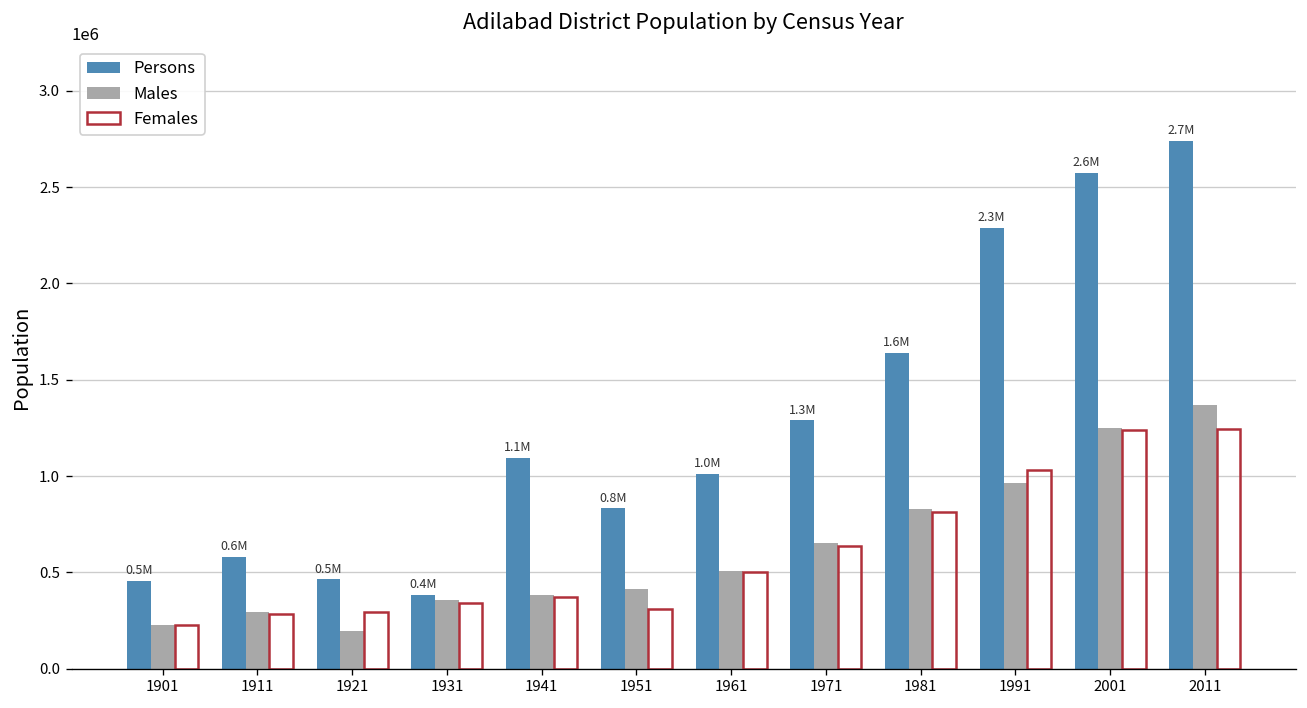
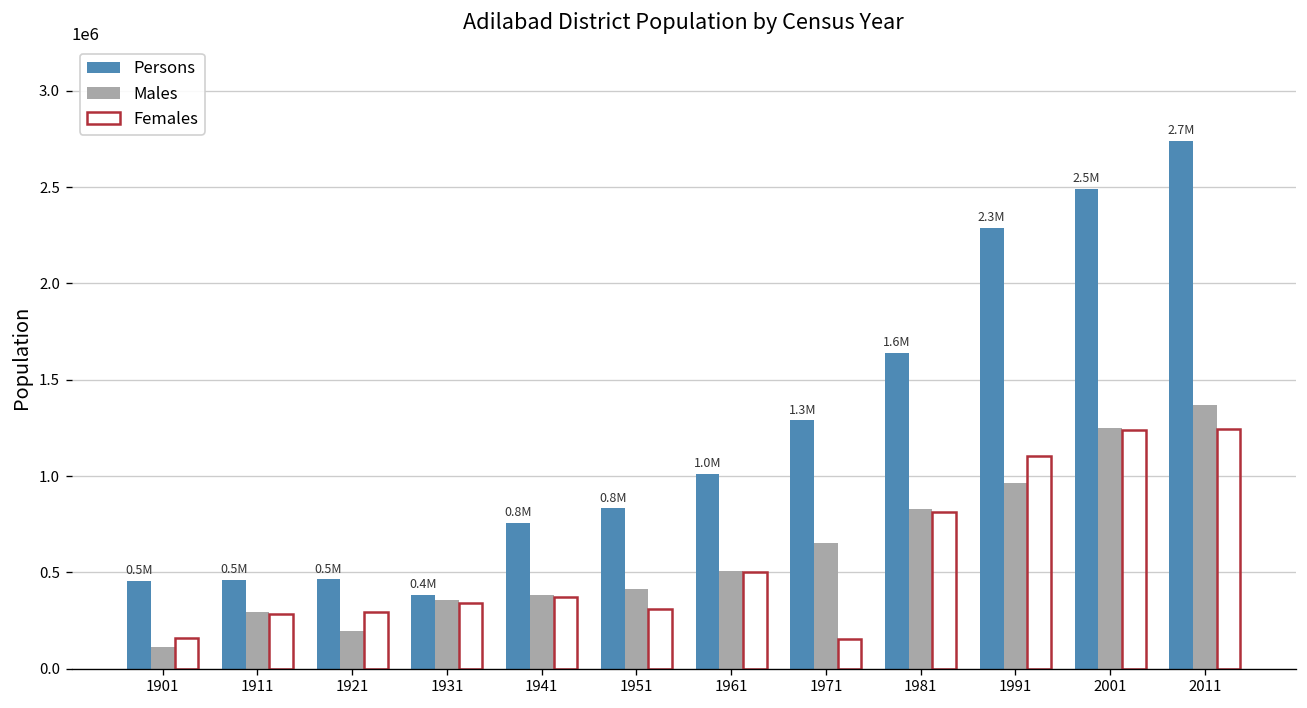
Males, 1901: 230000 -> 110000
Females, 1901: 230000 -> 160000
Persons, 1911: 0.6M -> 0.5M
Persons, 1941: 1.1M -> 0.8M
Females, 1971: 640000 -> 150000
Females, 1991: 1030000 -> 1100000
Persons, 2001: 2.6M -> 2.5M
